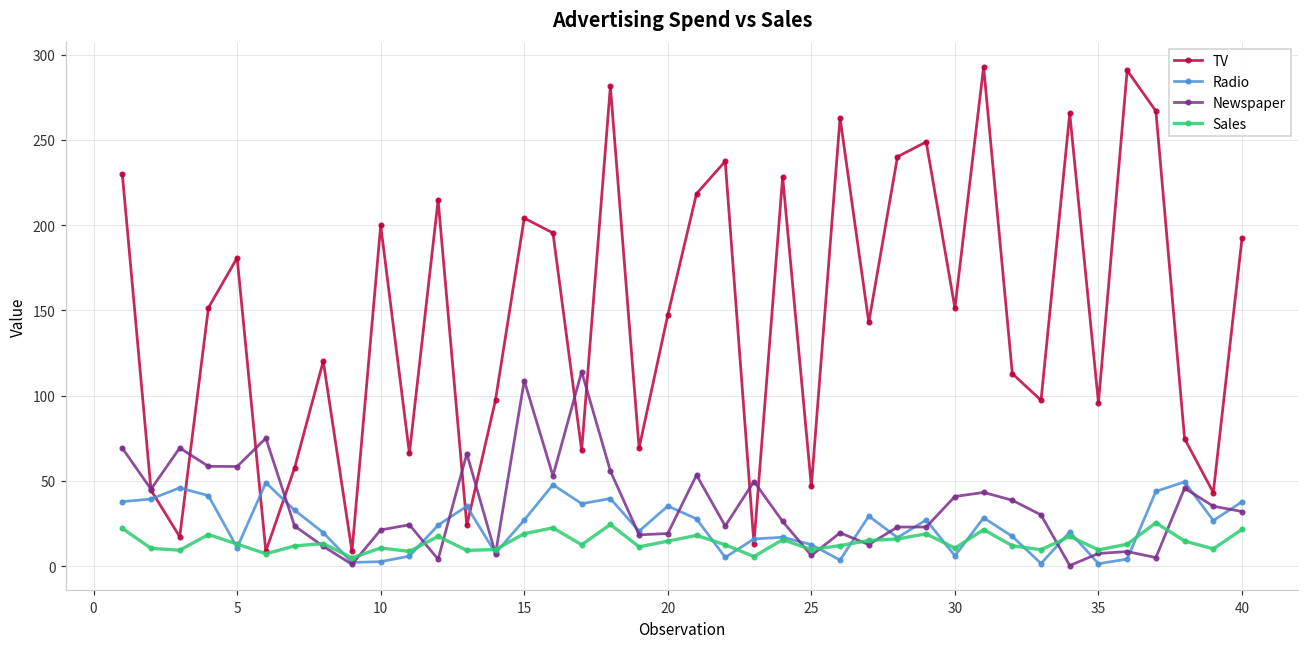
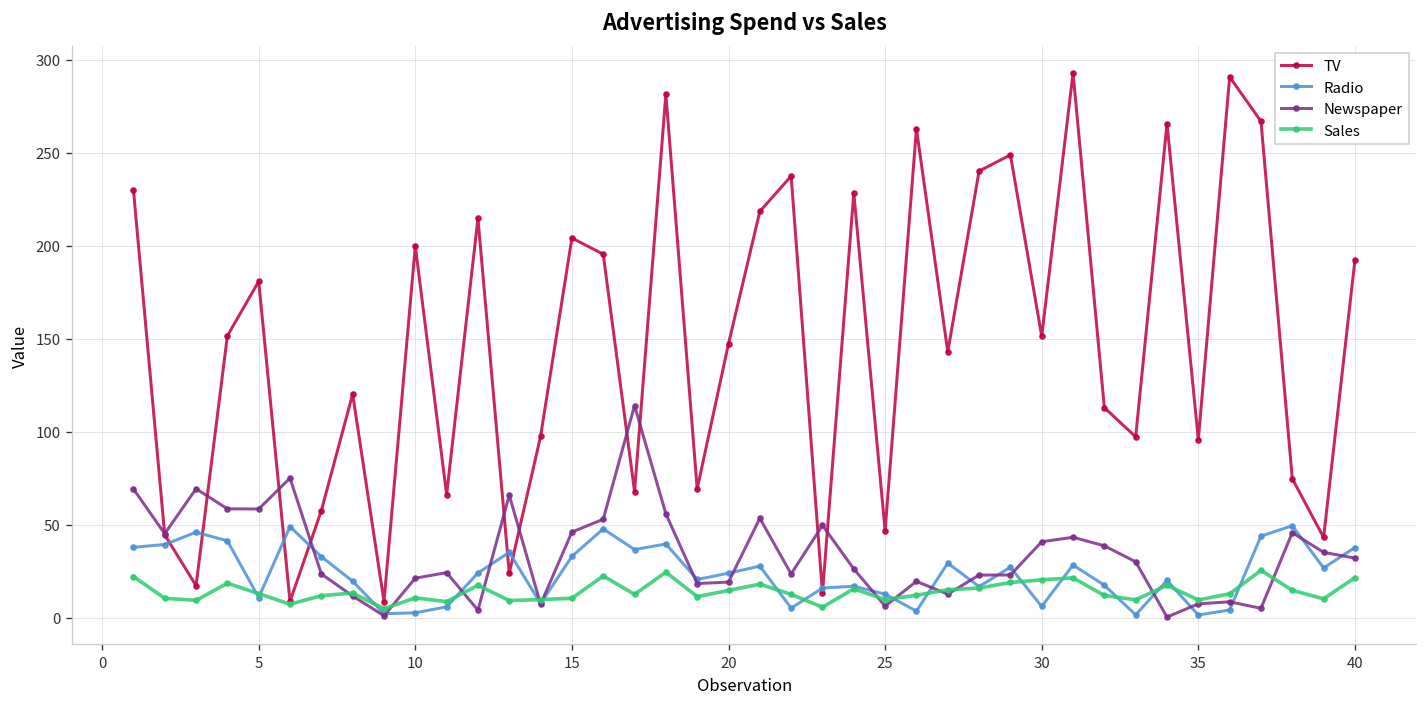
Radio, 15: 27 -> 33
Newspaper, 15: 109 -> 46
Sales, 15: 19 -> 10
Radio, 20: 35 -> 24
Sales, 30: 11 -> 20
